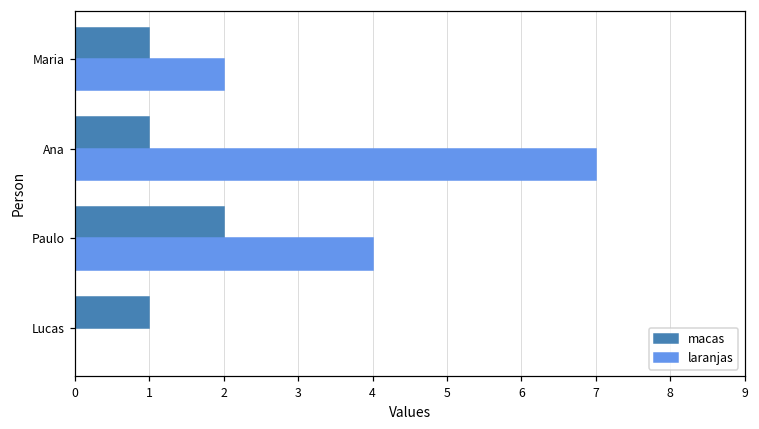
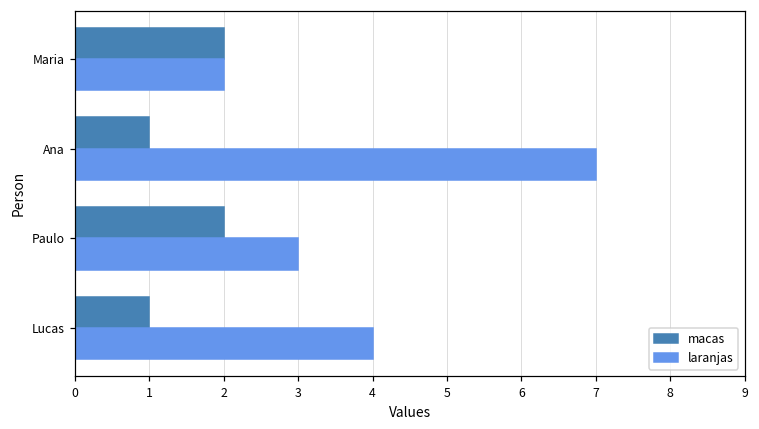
macas, Maria: 1 -> 2
laranjas, Paulo: 4 -> 3
laranjas, Lucas: 0 -> 4
